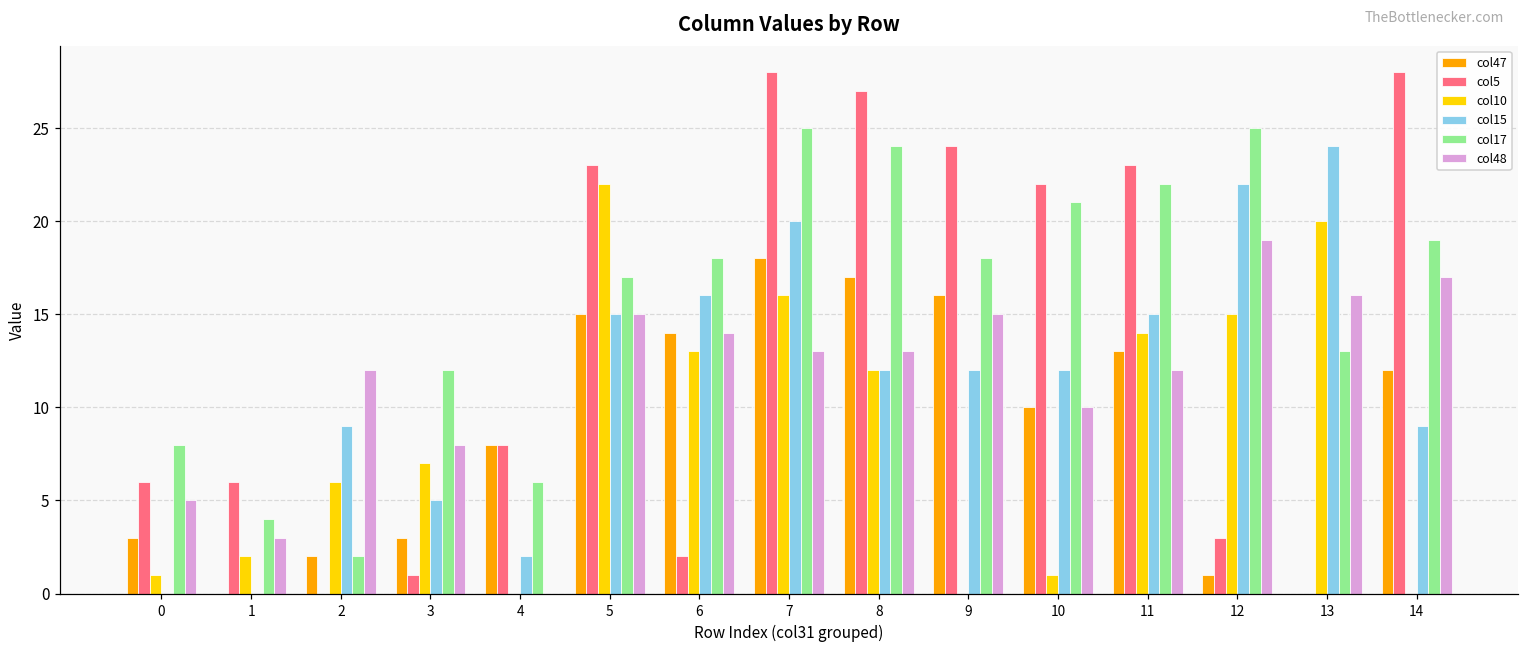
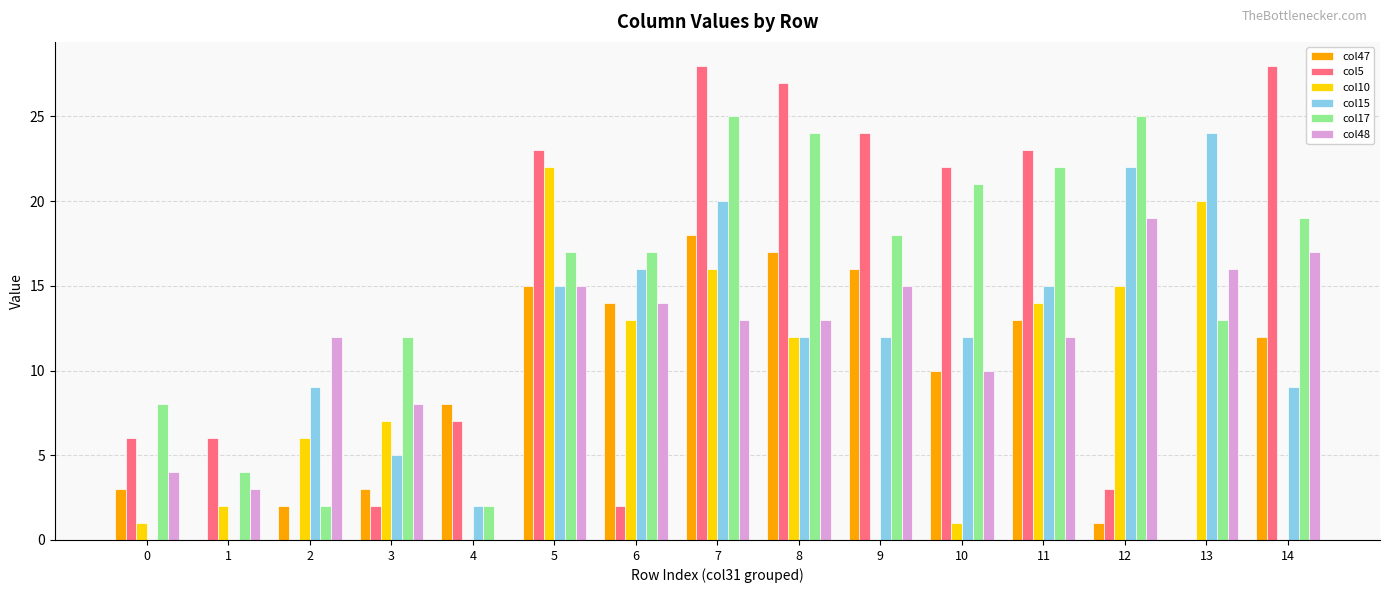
col48, 0: 5 -> 4
col5, 3: 1 -> 2
col5, 4: 8 -> 7
col17, 4: 6 -> 2
col17, 6: 18 -> 17
